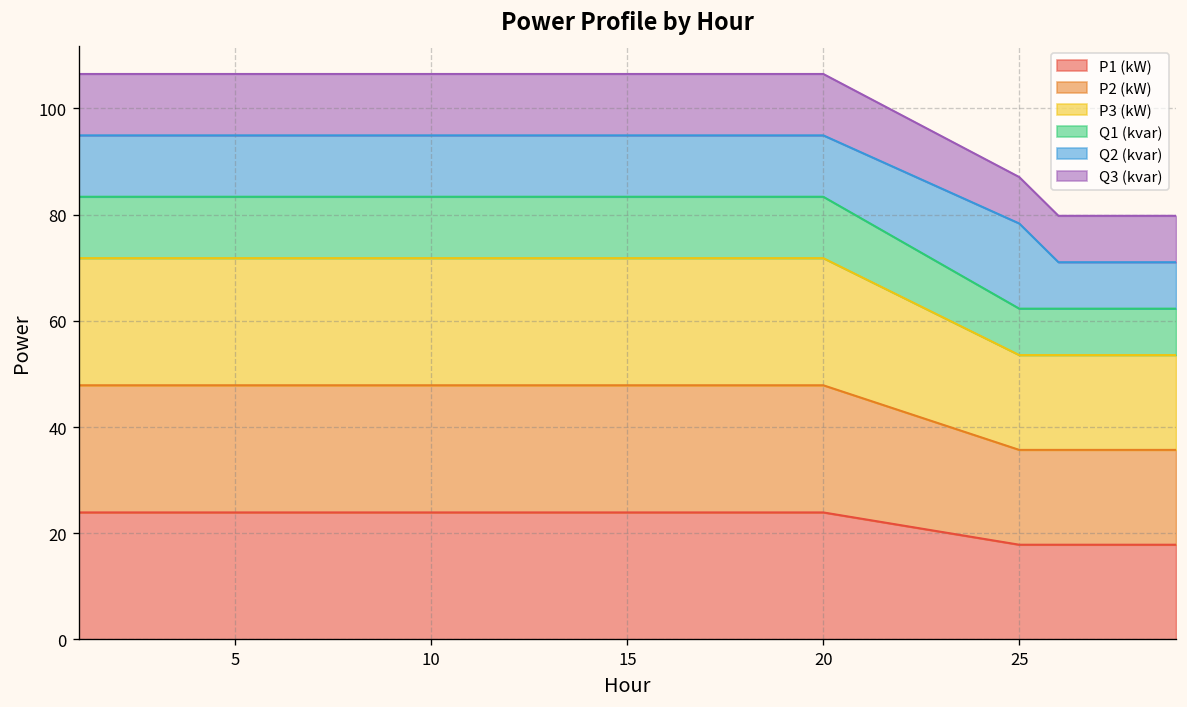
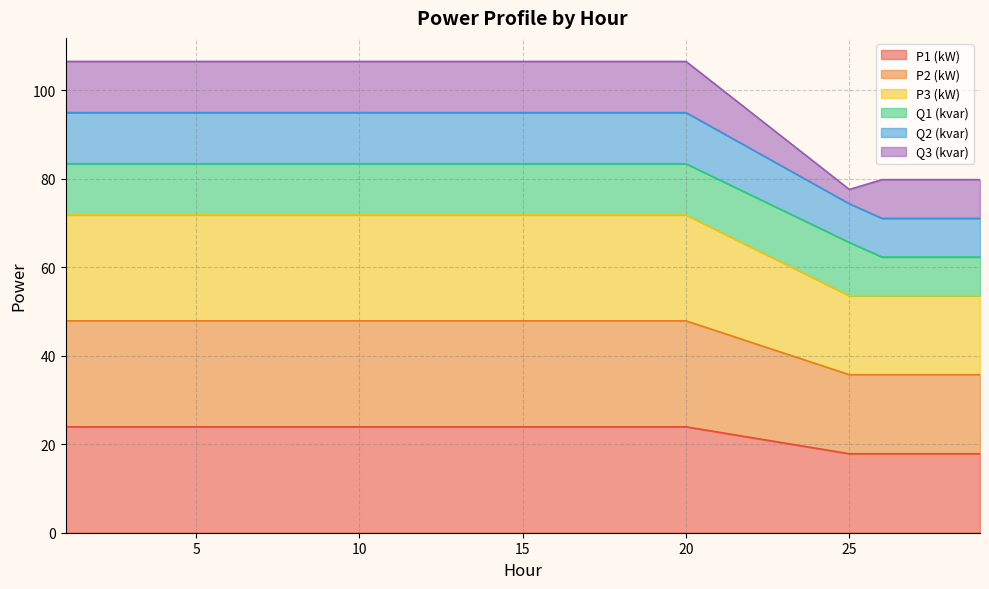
Q1 (kvar), 25: 9 -> 12
Q2 (kvar), 25: 16 -> 9
Q3 (kvar), 25: 9 -> 3
